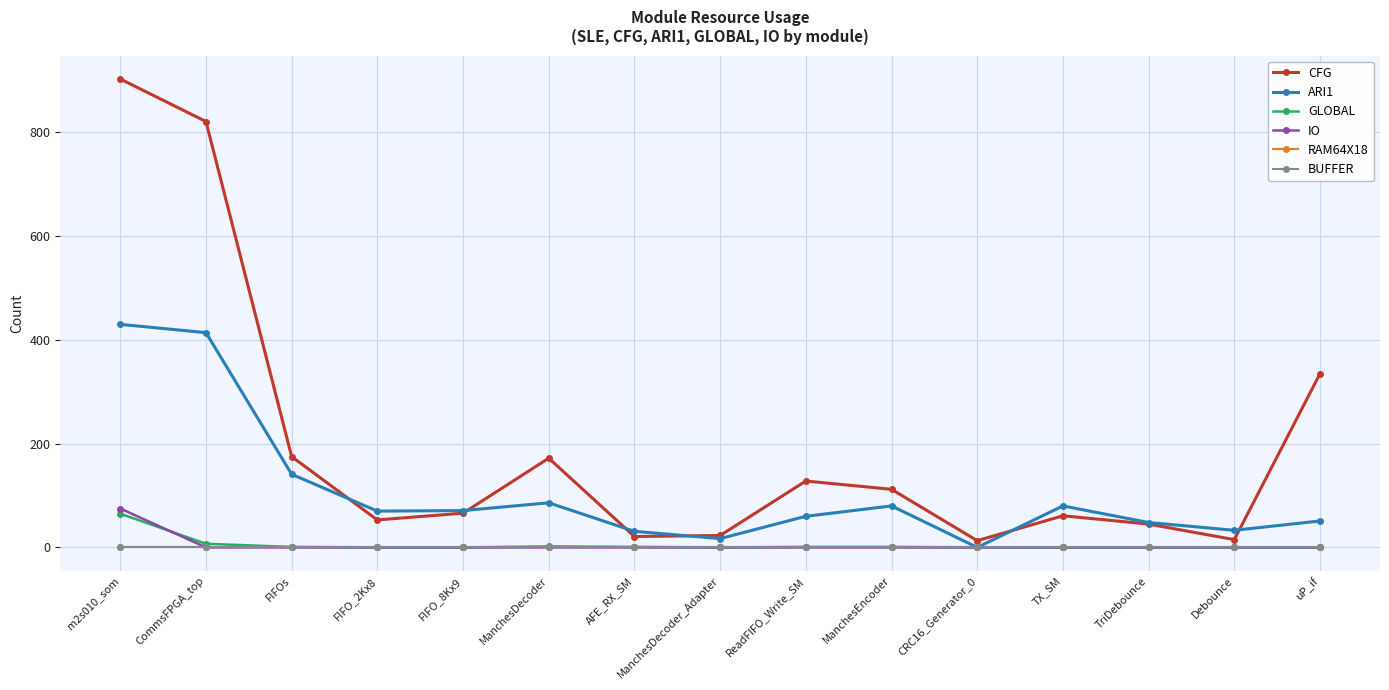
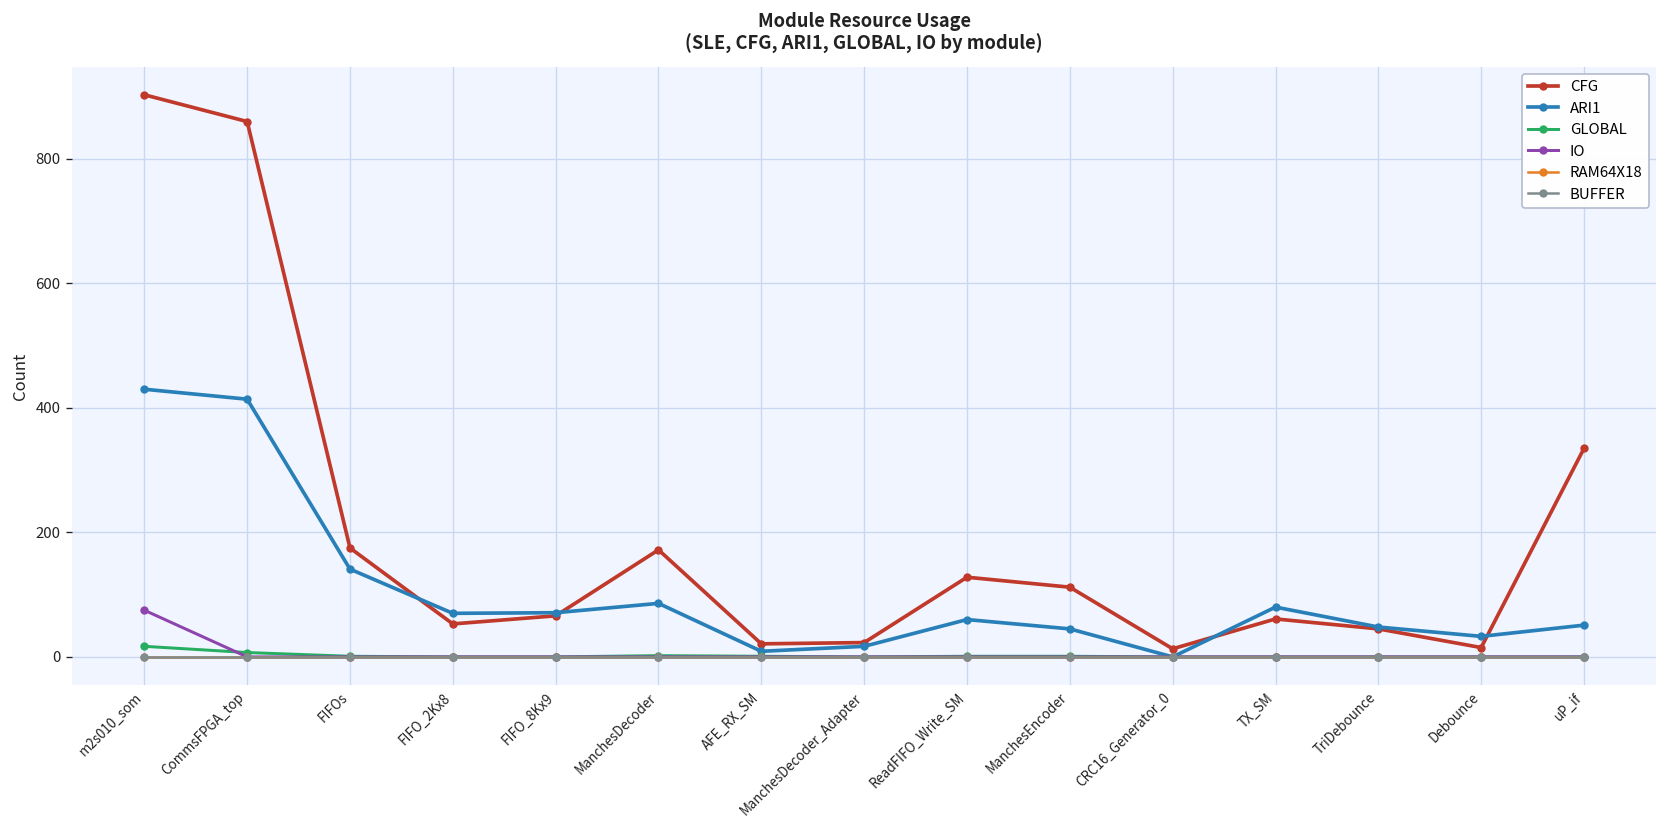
GLOBAL, m2s010_som: 70 -> 20
CFG, CommsFPGA_top: 820 -> 860
ARI1, AFE_RX_SM: 30 -> 10
ARI1, ManchesEncoder: 80 -> 50
